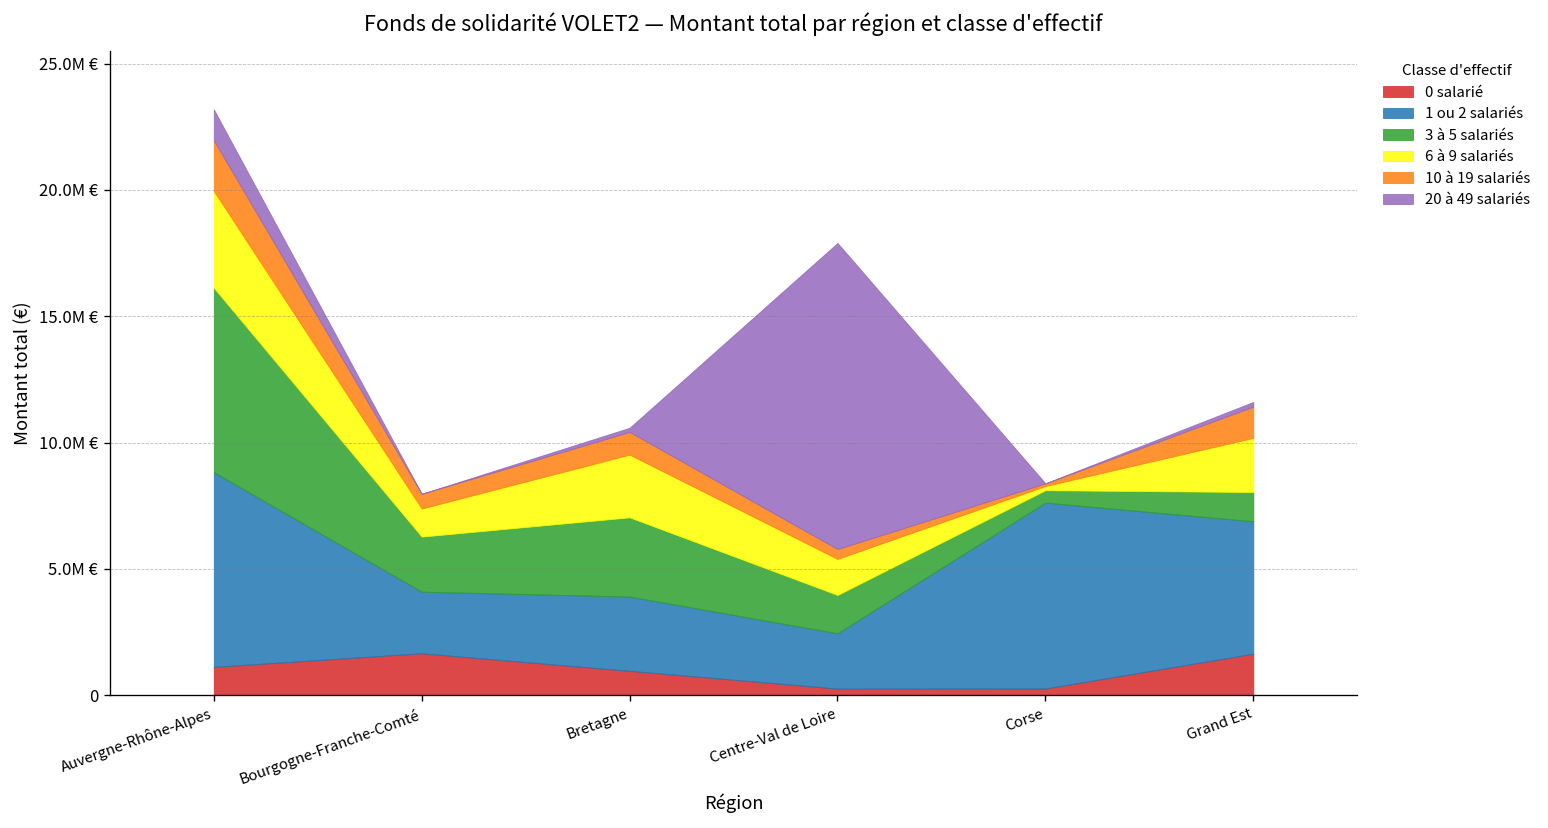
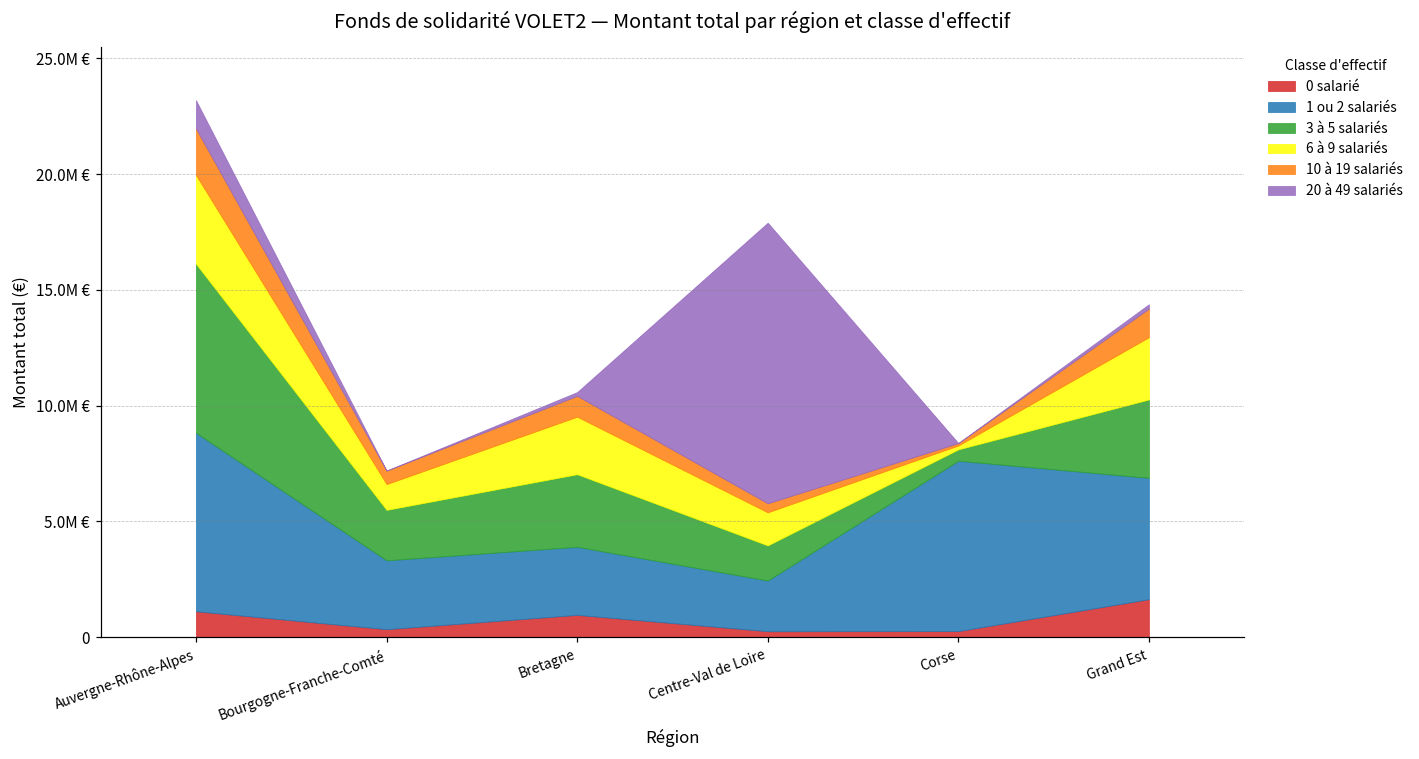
0 salarié, Bourgogne-Franche-Comté: 1.7M € -> 0.3M €
1 ou 2 salariés, Bourgogne-Franche-Comté: 2.4M € -> 3.0M €
3 à 5 salariés, Grand Est: 1.2M € -> 3.4M €
6 à 9 salariés, Grand Est: 2.1M € -> 2.7M €
